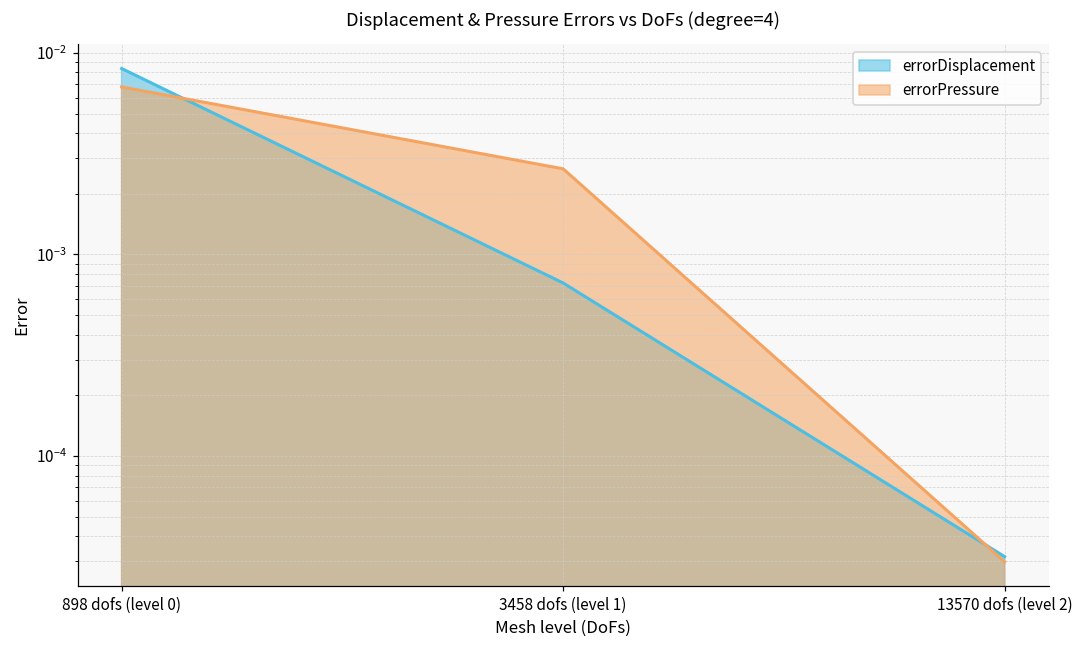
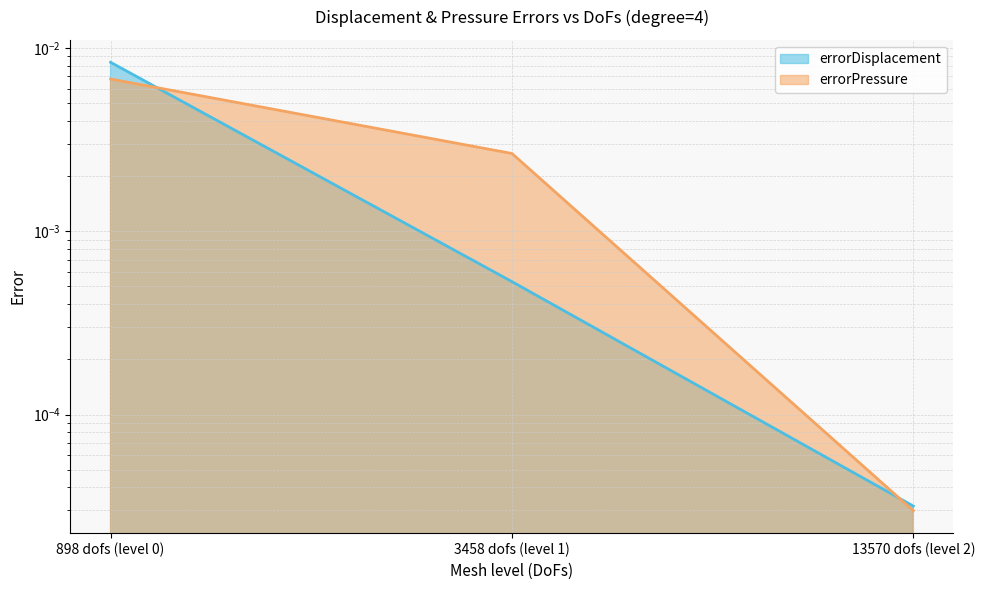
errorDisplacement, 3458 dofs (level 1): 0.00072 -> 0.00053
